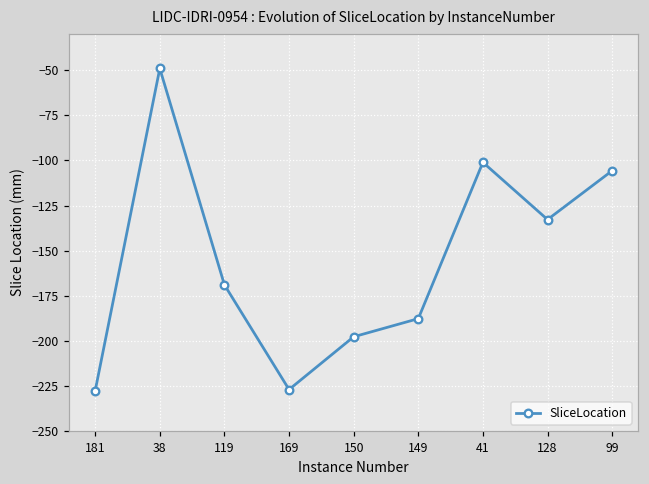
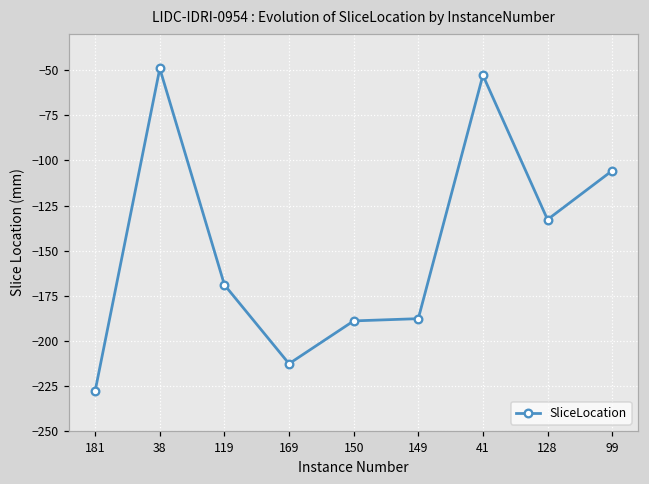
169: -227 -> -213
150: -198 -> -189
41: -101 -> -53
